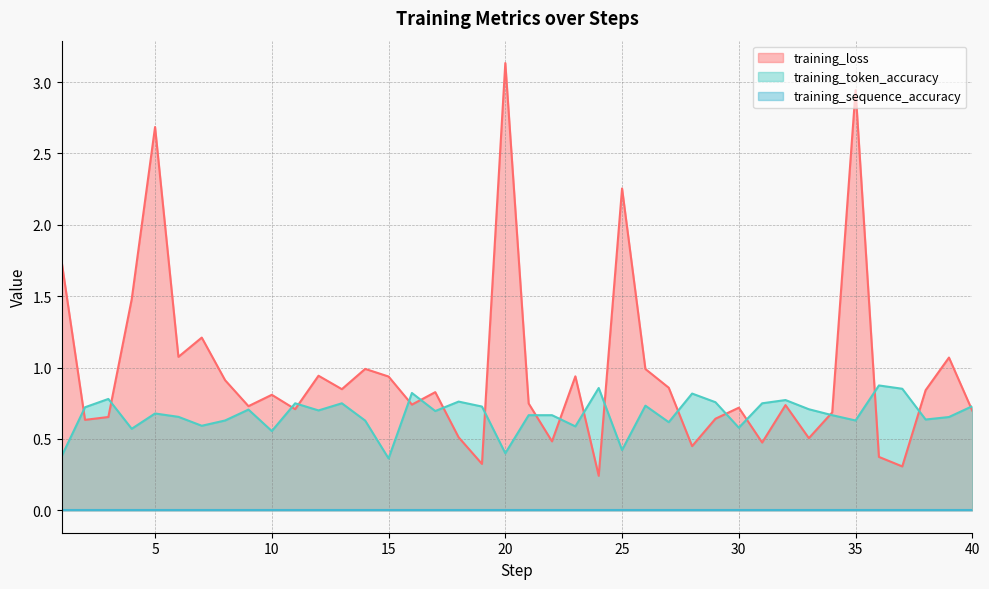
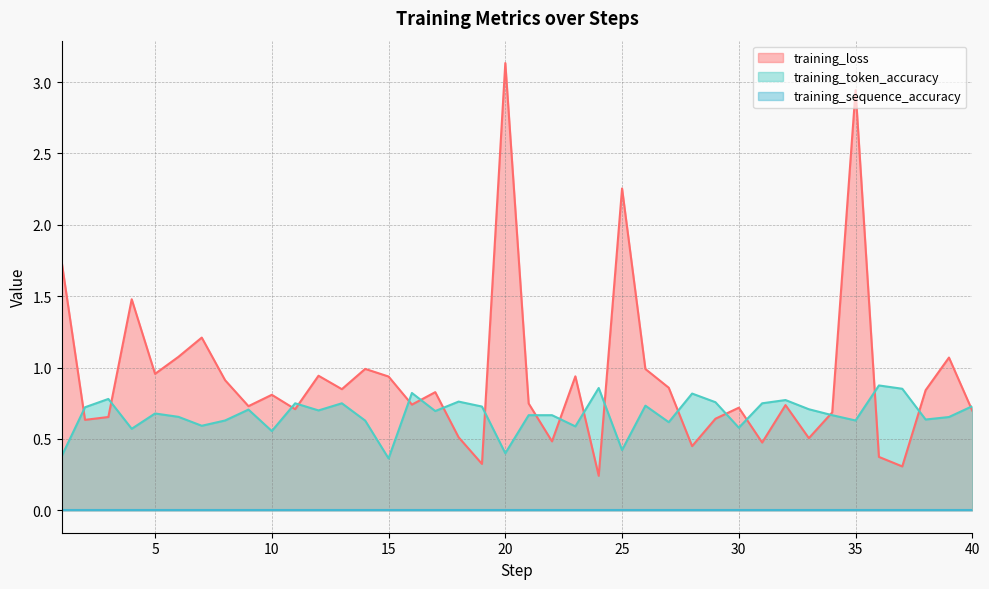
training_loss, 5: 2.69 -> 0.96
